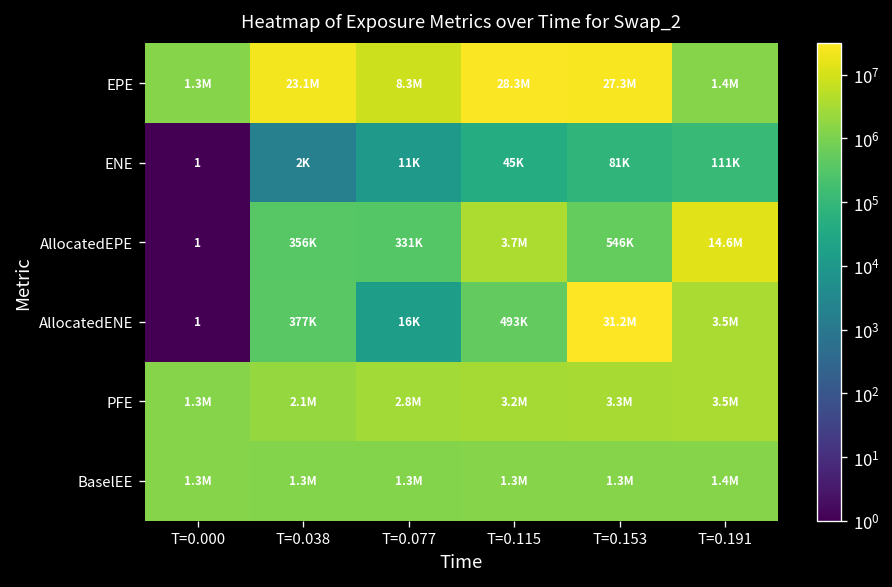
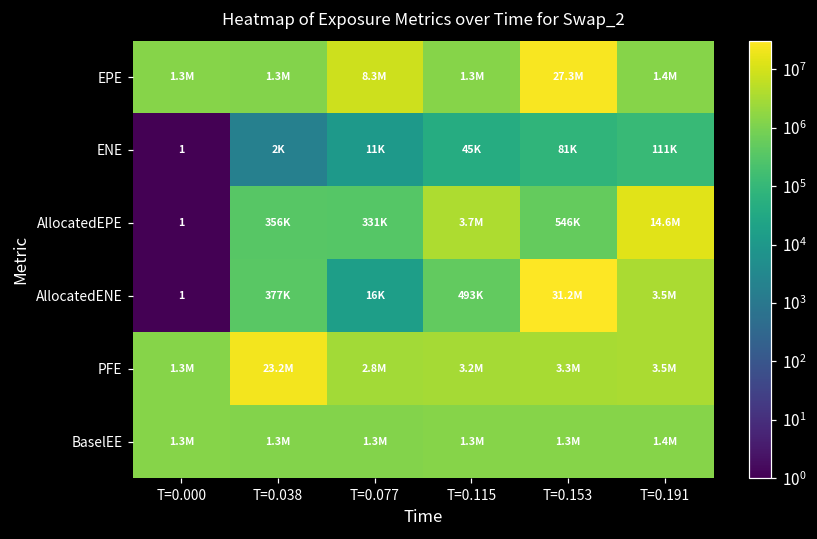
EPE, T=0.038: 23.1M -> 1.3M
EPE, T=0.115: 28.3M -> 1.3M
PFE, T=0.038: 2.1M -> 23.2M
